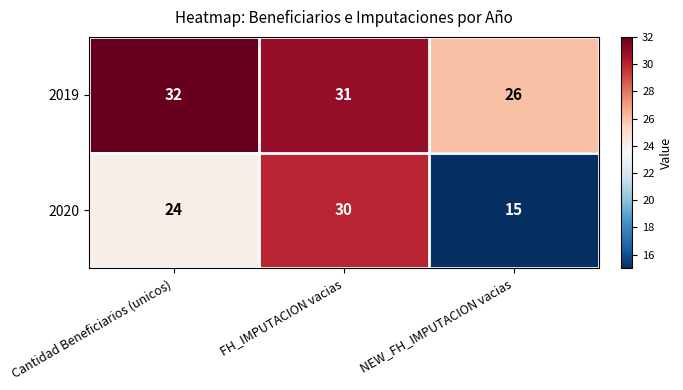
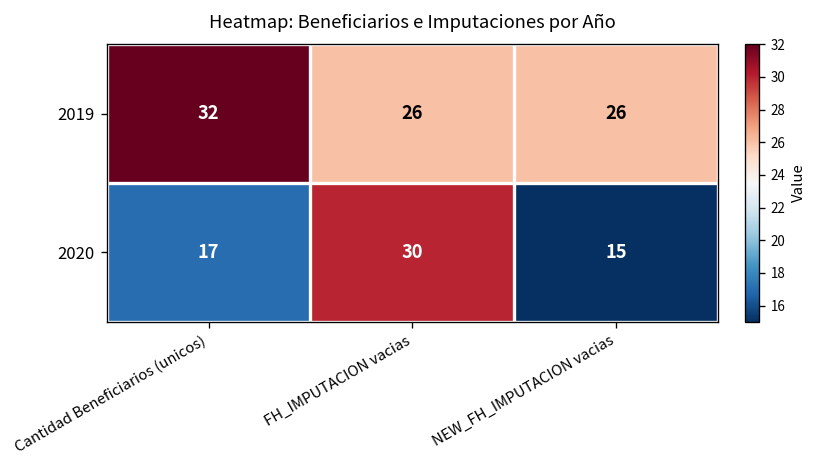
2019, FH_IMPUTACION vacias: 31 -> 26
2020, Cantidad Beneficiarios (unicos): 24 -> 17
